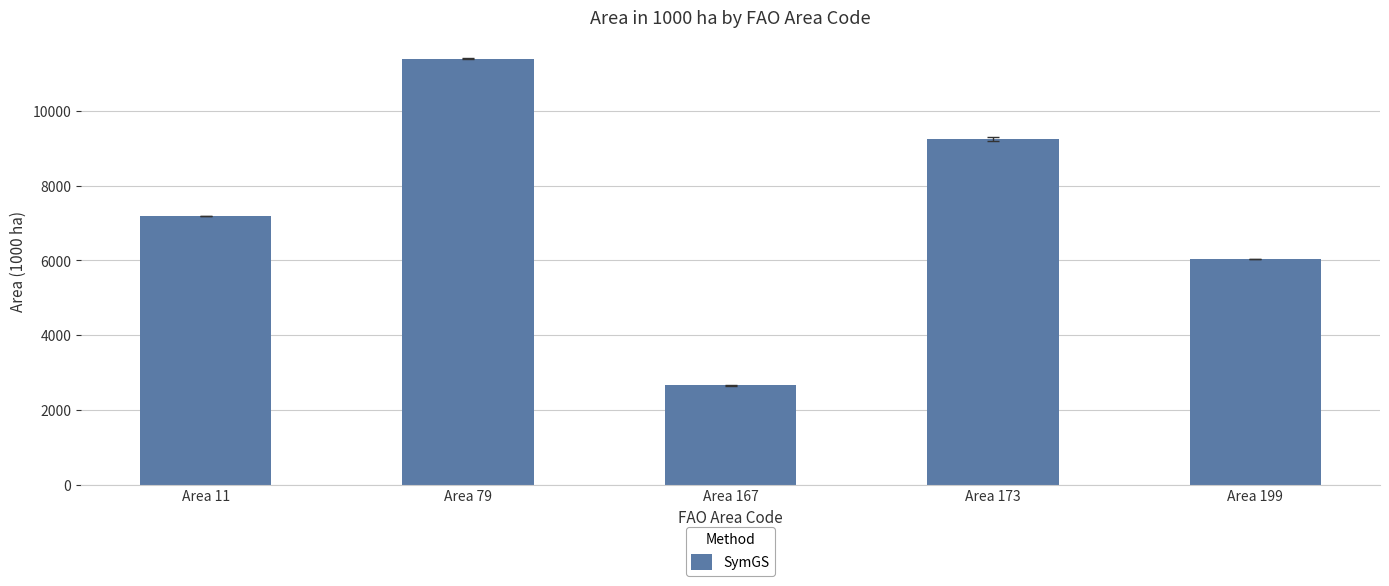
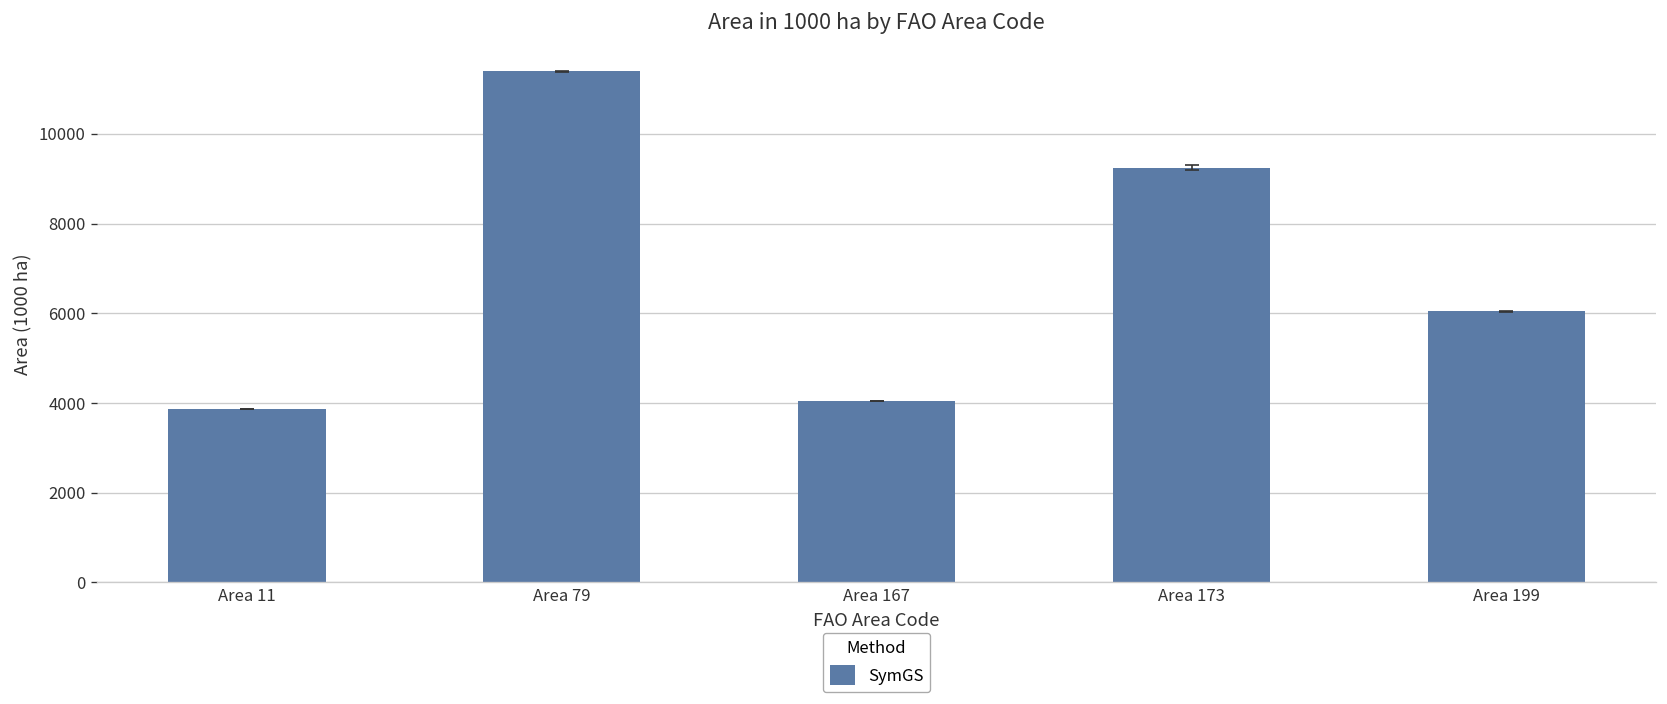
SymGS, Area 11: 7200 -> 3900
SymGS, Area 167: 2700 -> 4000
